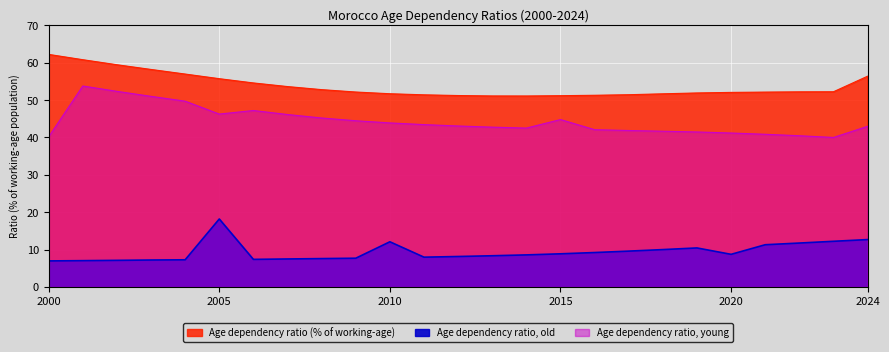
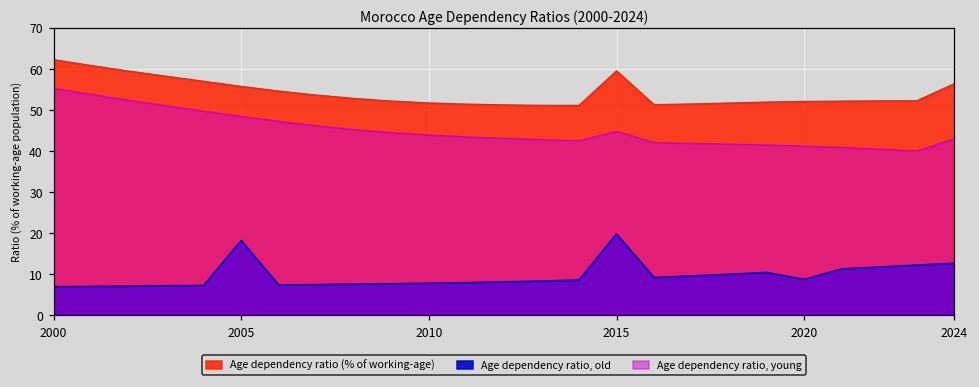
Age dependency ratio, young, 2000: 40 -> 55
Age dependency ratio, young, 2005: 46 -> 48
Age dependency ratio, old, 2010: 12 -> 8
Age dependency ratio (% of working-age), 2015: 51 -> 60
Age dependency ratio, old, 2015: 9 -> 20
